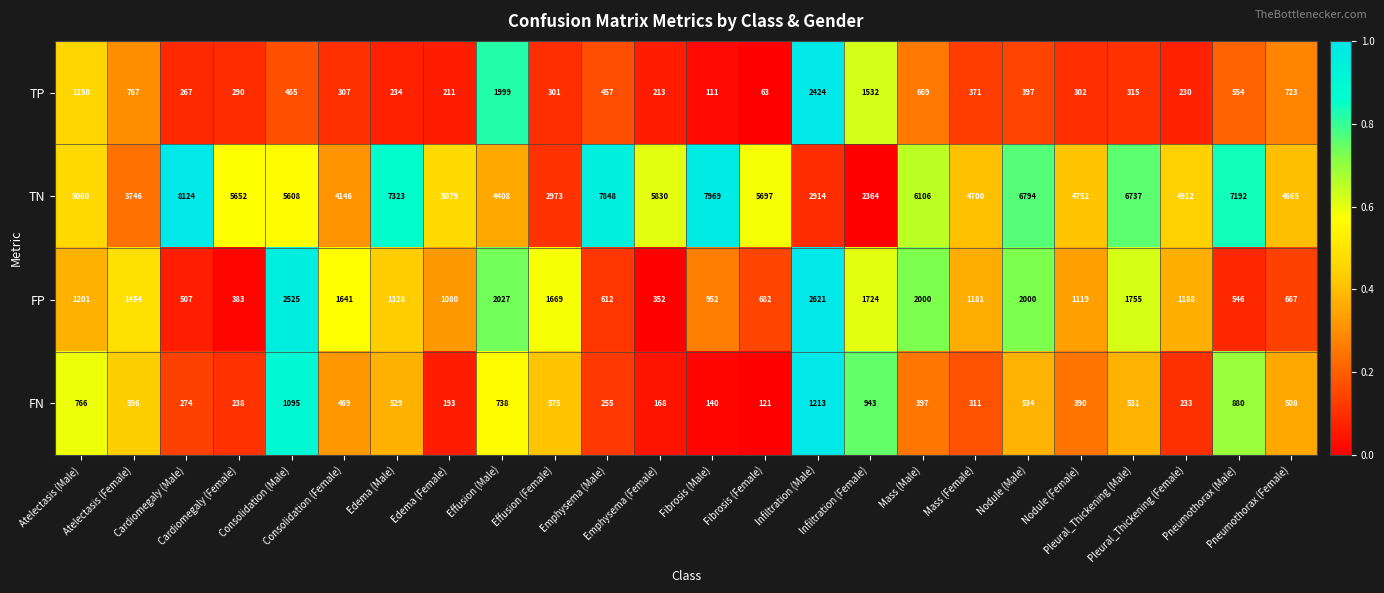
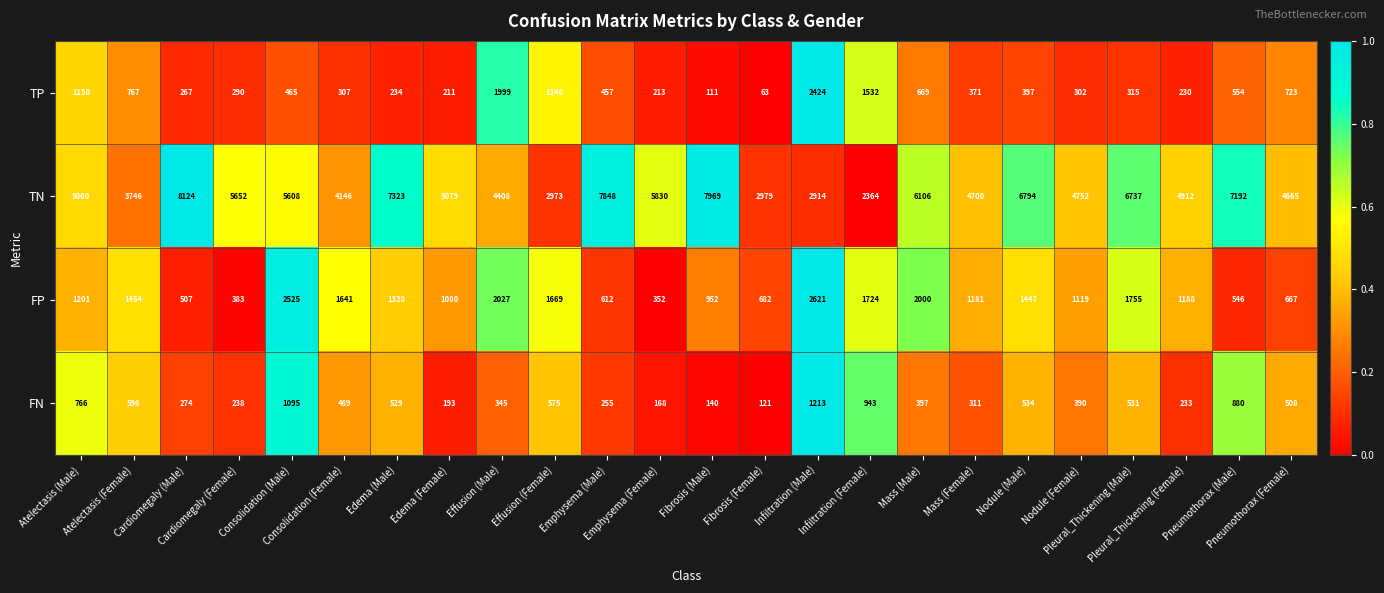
TP, Effusion (Female): 301 -> 1346
TN, Fibrosis (Female): 5697 -> 2979
FP, Nodule (Male): 2000 -> 1447
FN, Effusion (Male): 738 -> 345
